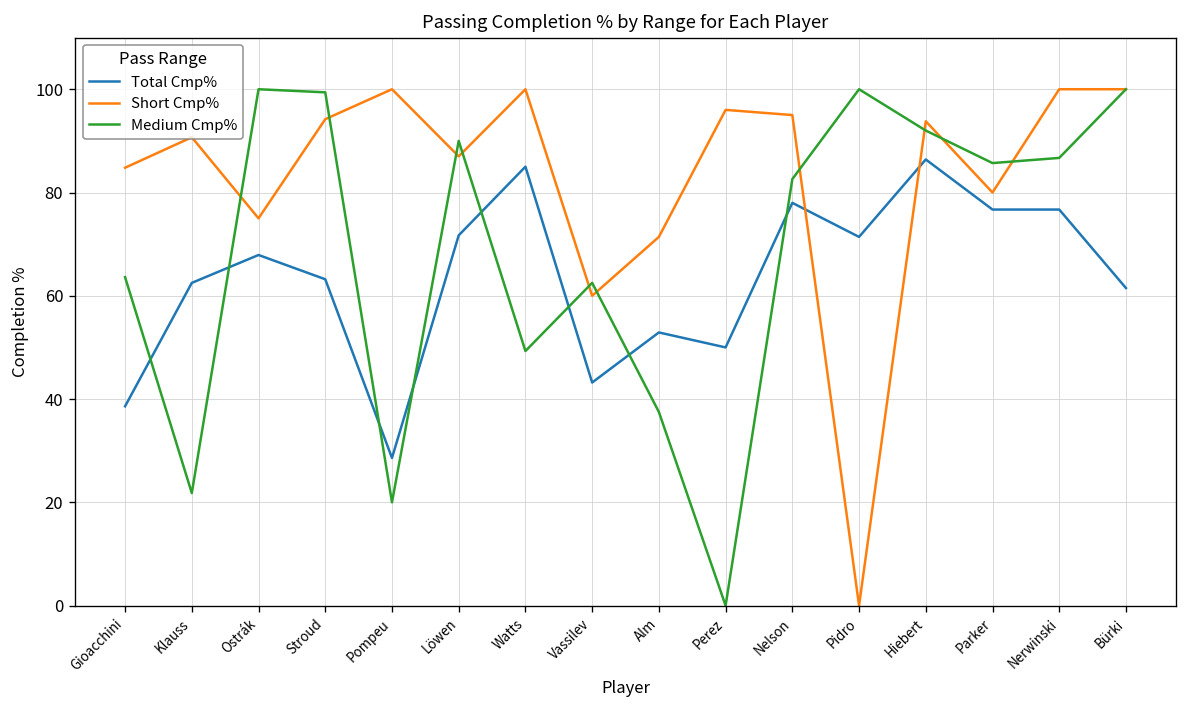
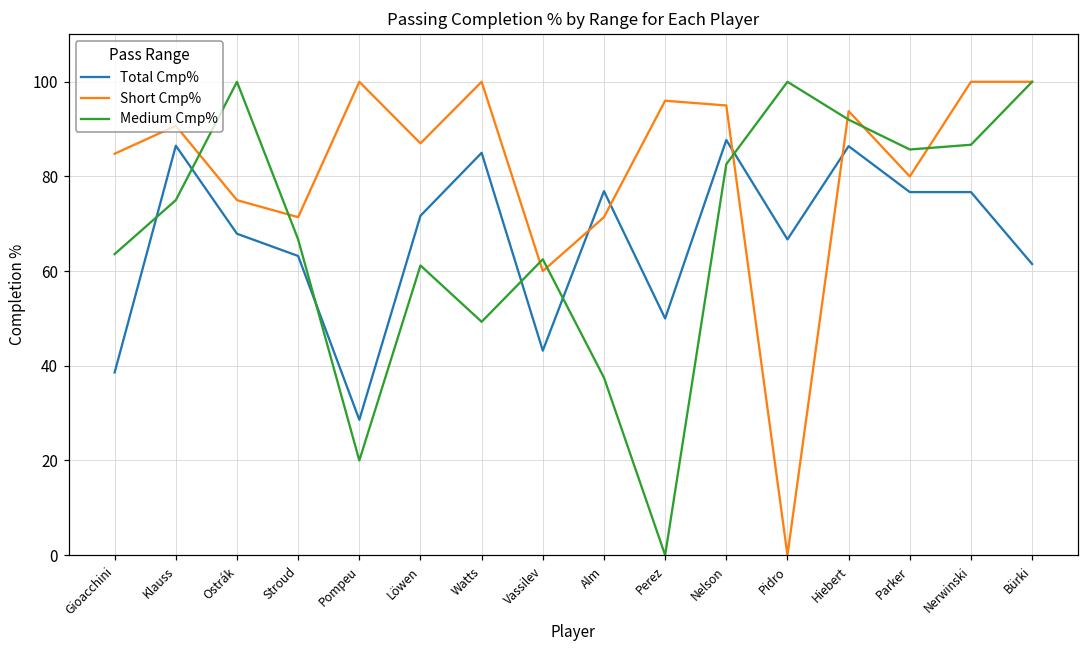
Total Cmp%, Klauss: 63 -> 87
Medium Cmp%, Klauss: 22 -> 75
Short Cmp%, Stroud: 94 -> 71
Medium Cmp%, Stroud: 99 -> 67
Medium Cmp%, Löwen: 90 -> 61
Total Cmp%, Alm: 53 -> 77
Total Cmp%, Nelson: 78 -> 88
Total Cmp%, Pidro: 71 -> 67
